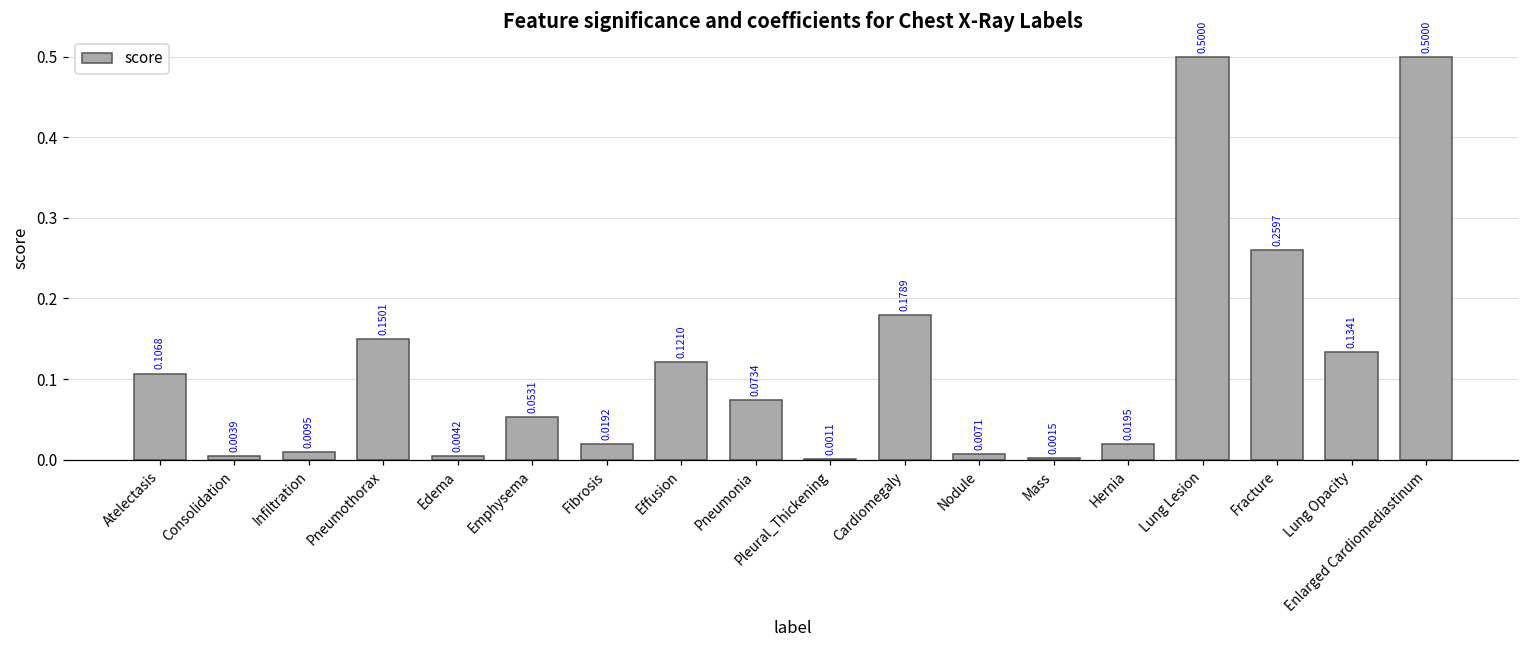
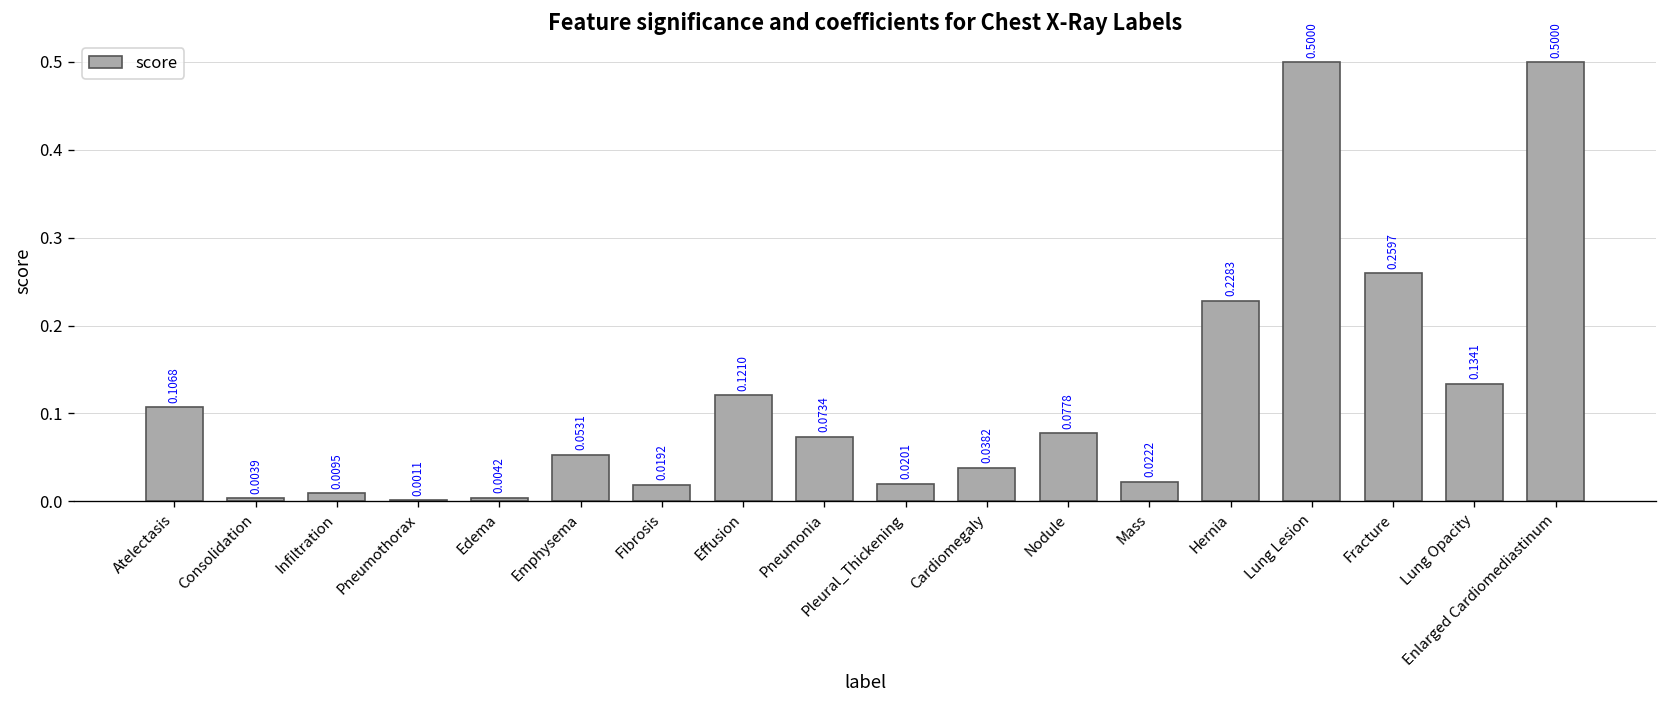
Pneumothorax: 0.1501 -> 0.0011
Pleural_Thickening: 0.0011 -> 0.0201
Cardiomegaly: 0.1789 -> 0.0382
Nodule: 0.0071 -> 0.0778
Mass: 0.0015 -> 0.0222
Hernia: 0.0195 -> 0.2283
